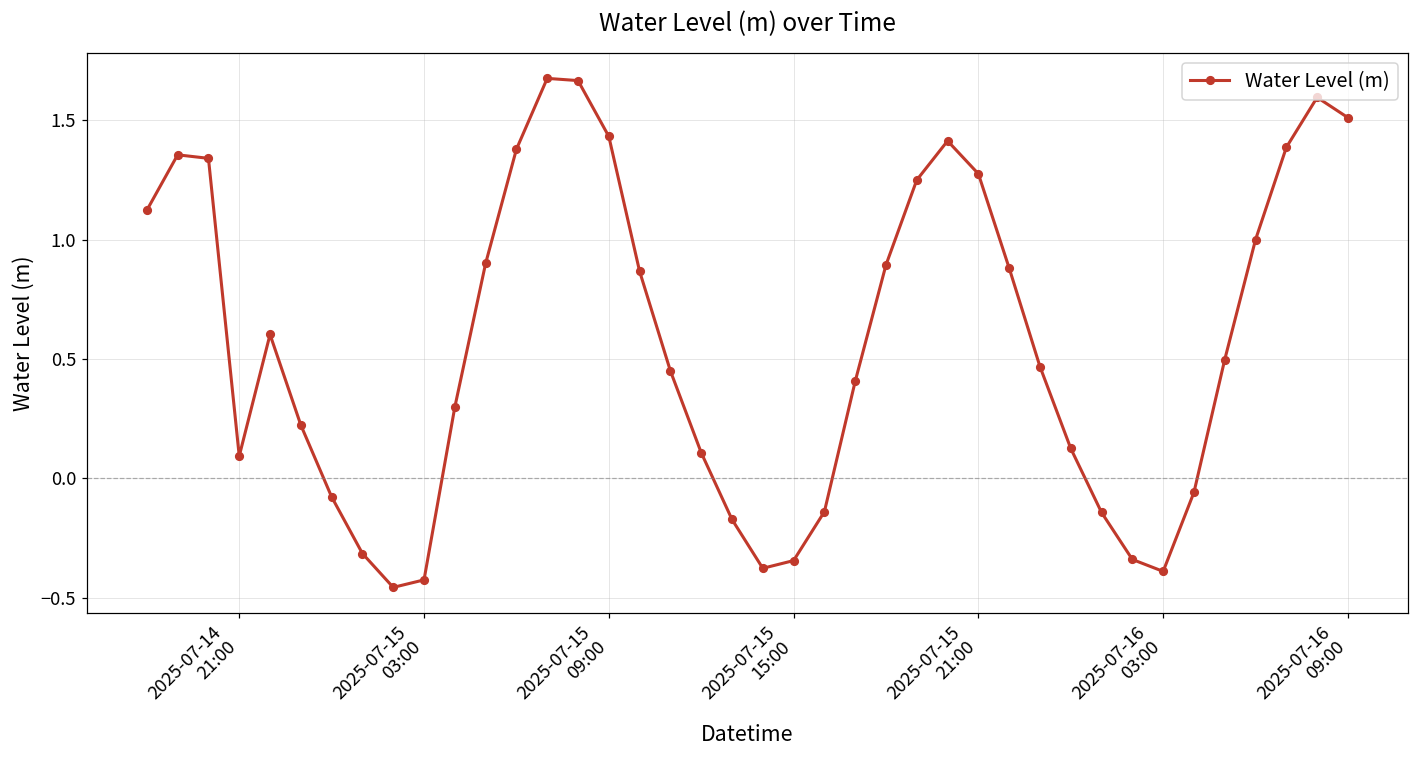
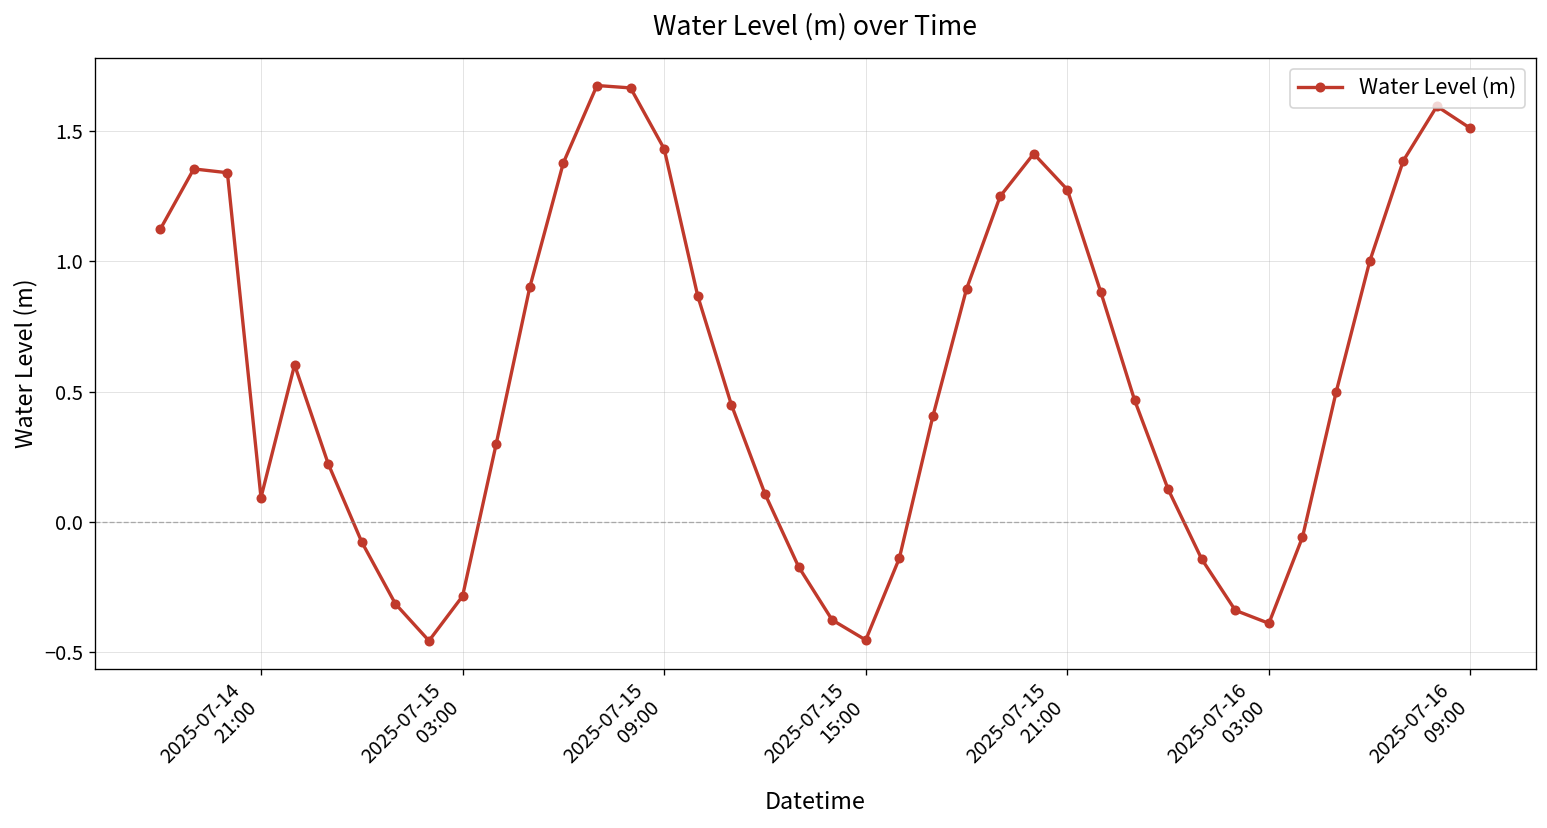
2025-07-15 03:00: -0.43 -> -0.29
2025-07-15 15:00: -0.34 -> -0.45
